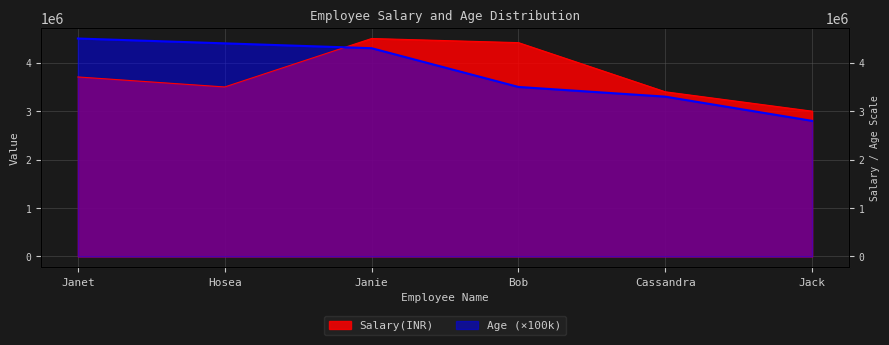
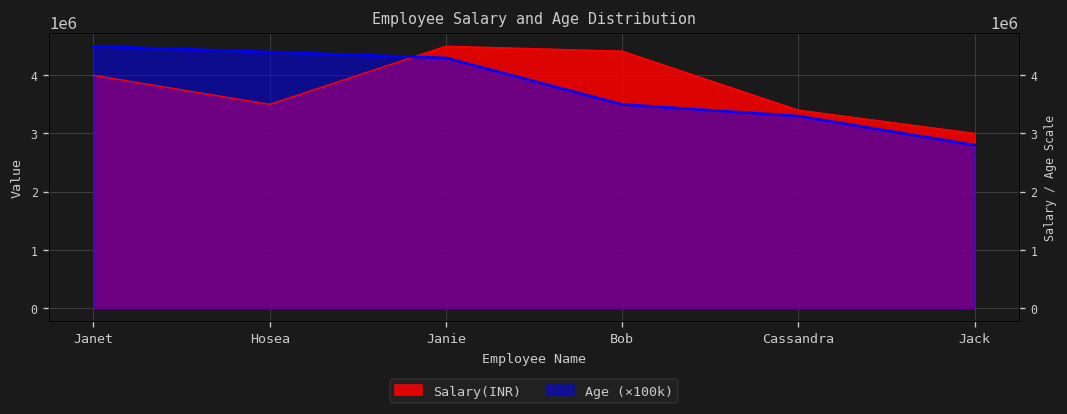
Salary(INR), Janet: 3700000 -> 4000000
